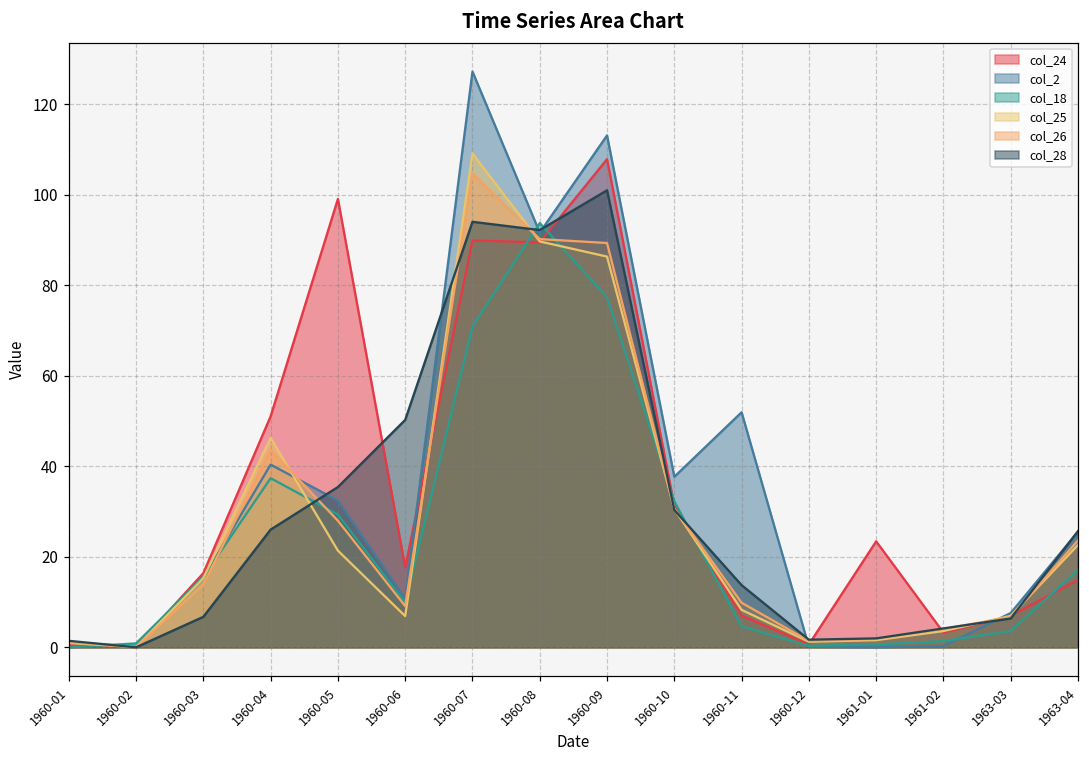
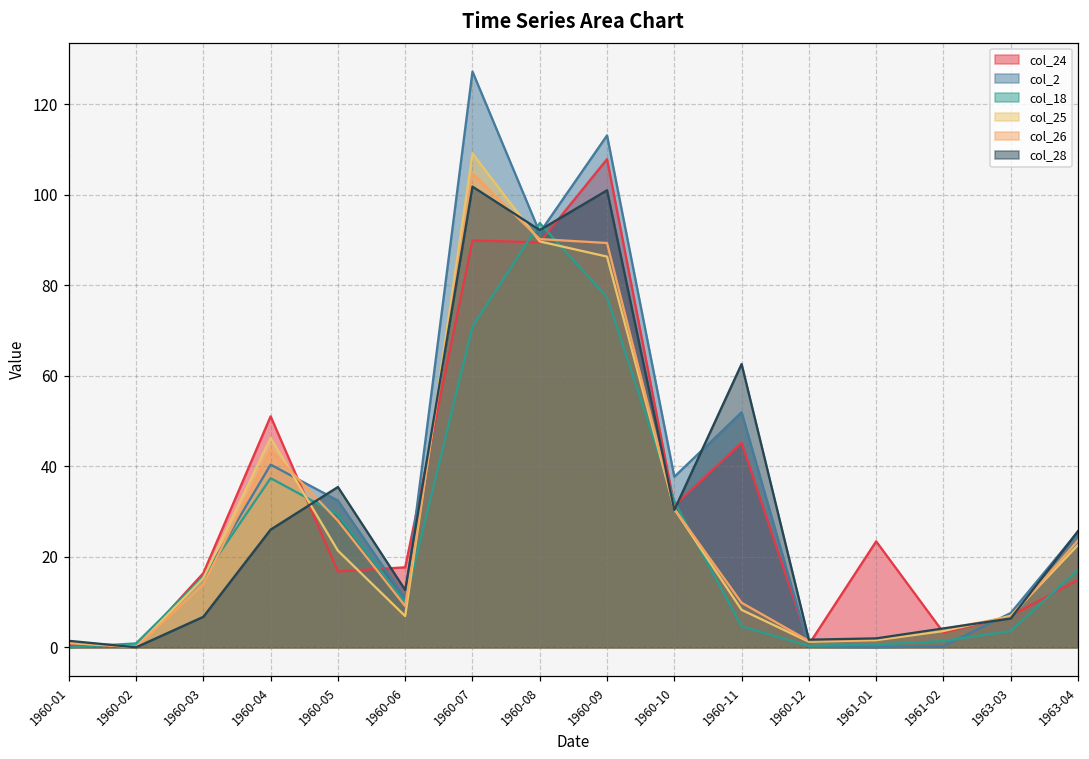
col_24, 1960-05: 99 -> 17
col_28, 1960-06: 50 -> 13
col_28, 1960-07: 94 -> 102
col_24, 1960-11: 7 -> 45
col_28, 1960-11: 14 -> 63
